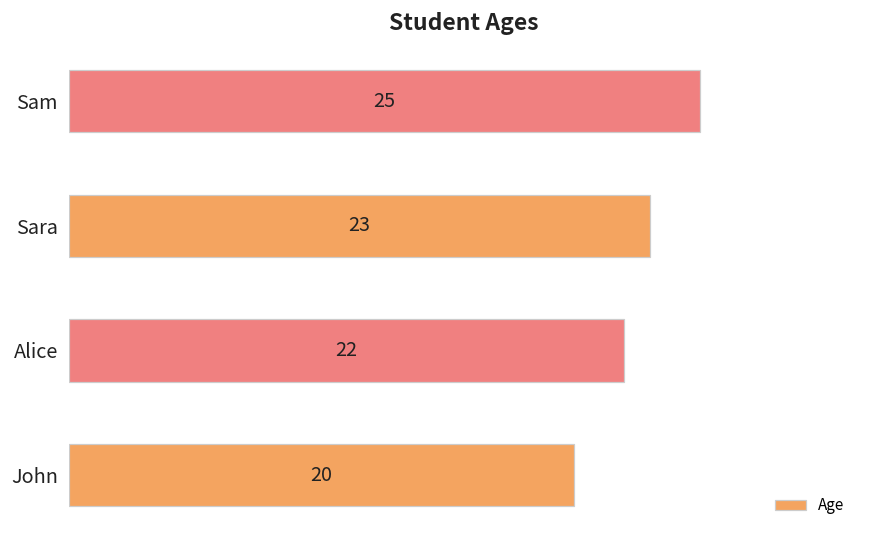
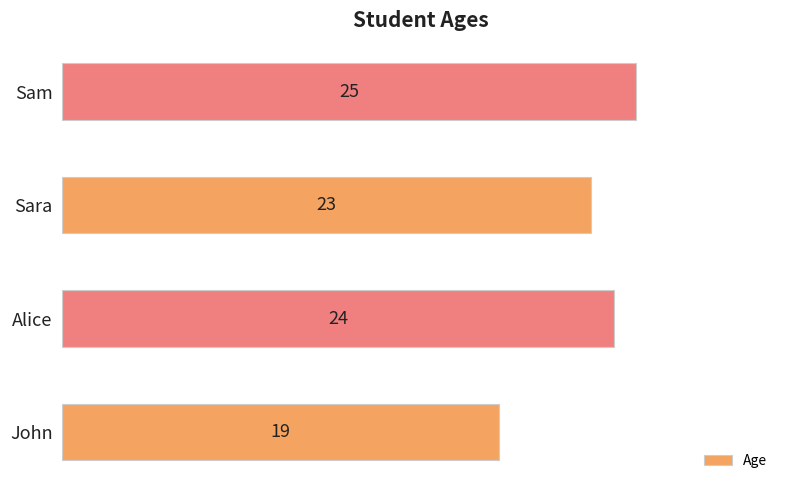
Alice: 22 -> 24
John: 20 -> 19
